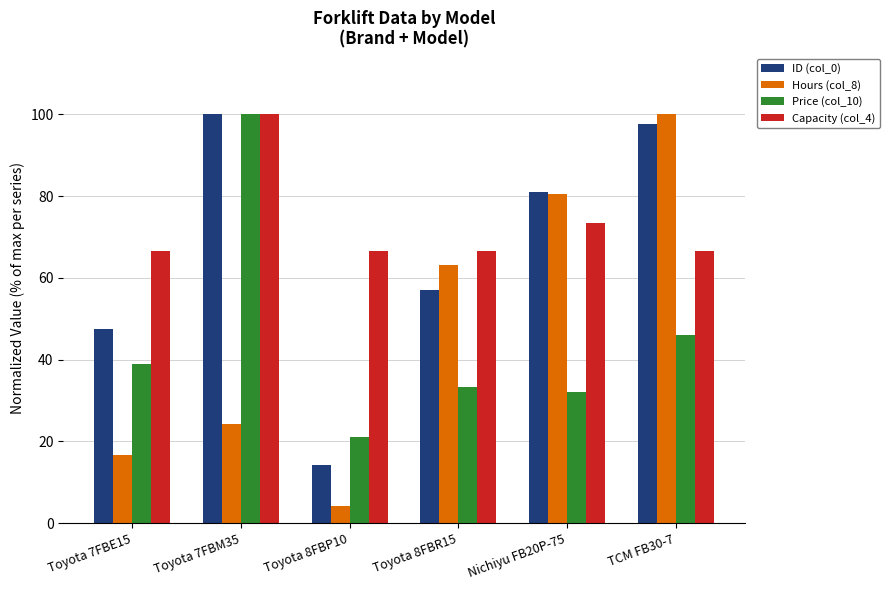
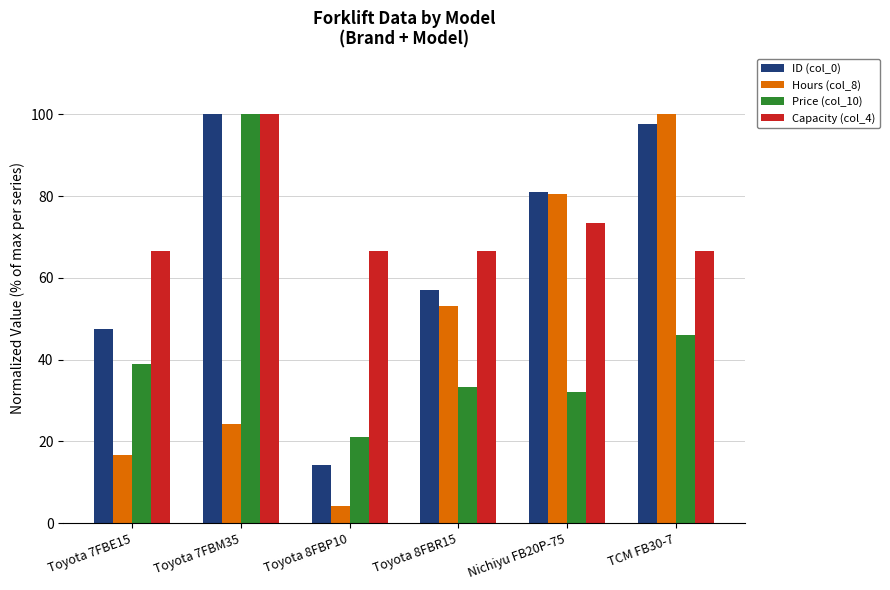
Hours (col_8), Toyota 8FBR15: 63 -> 53
